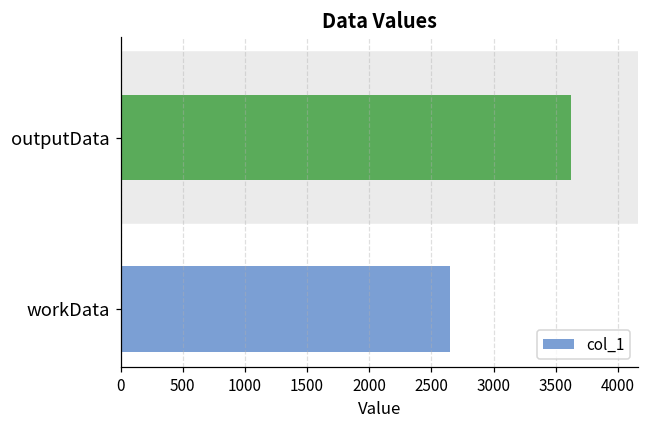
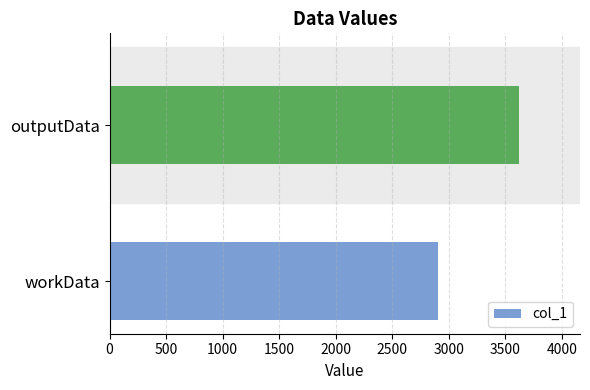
workData: 2650 -> 2900
